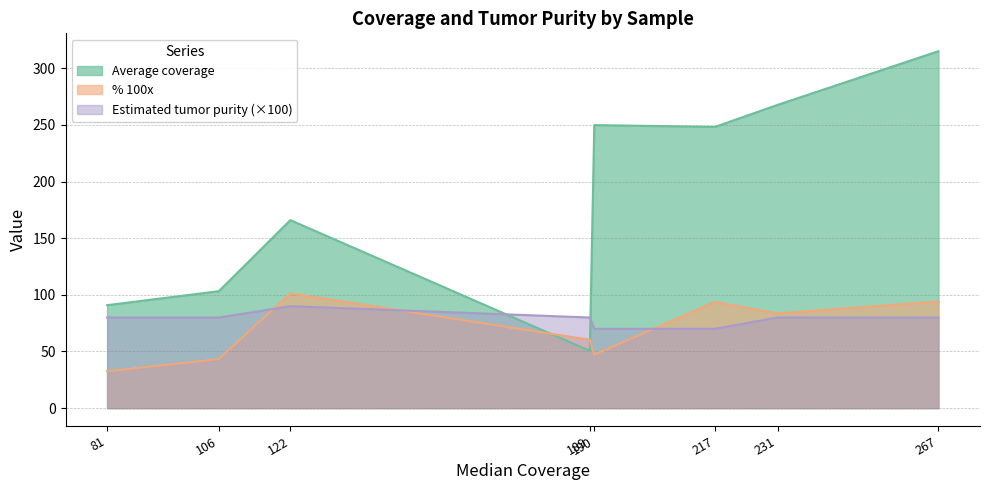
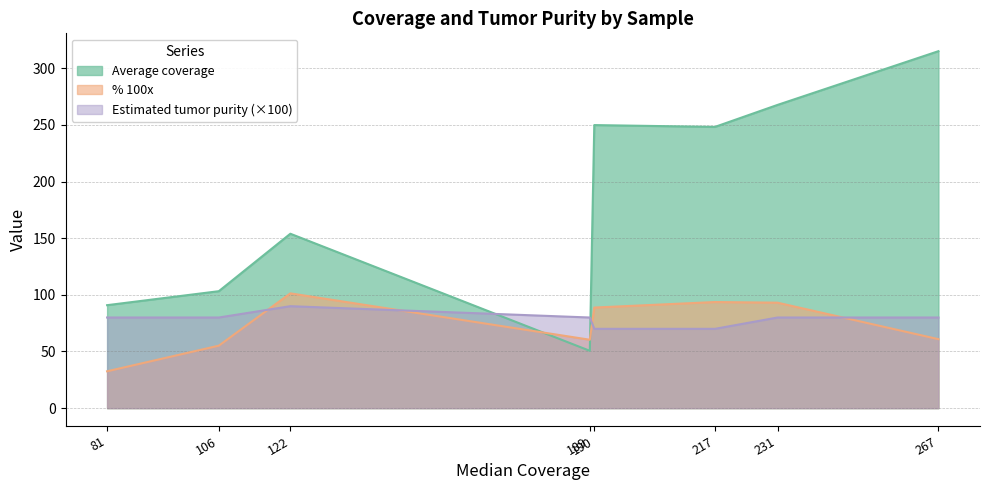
% 100x, 106: 43 -> 55
Average coverage, 122: 166 -> 154
% 100x, 190: 47 -> 89
% 100x, 231: 84 -> 93
% 100x, 267: 94 -> 61
